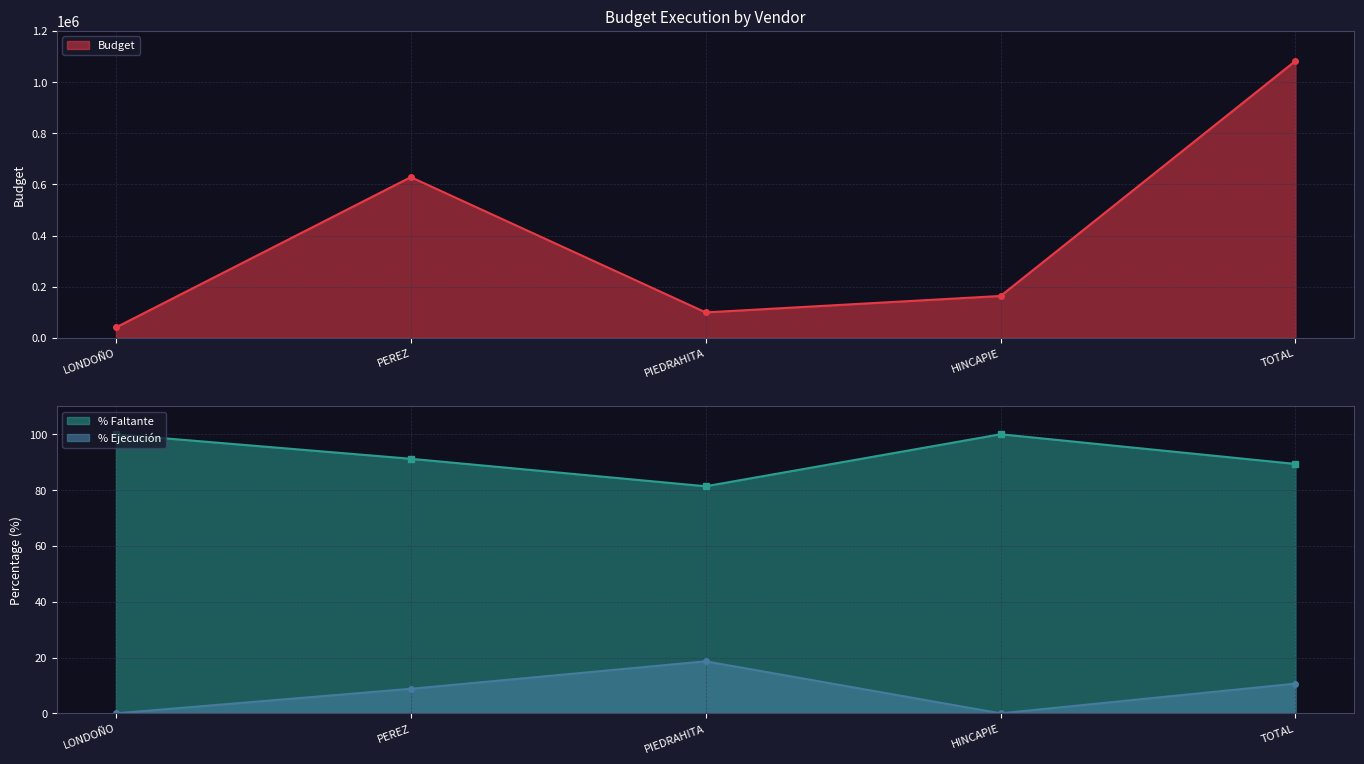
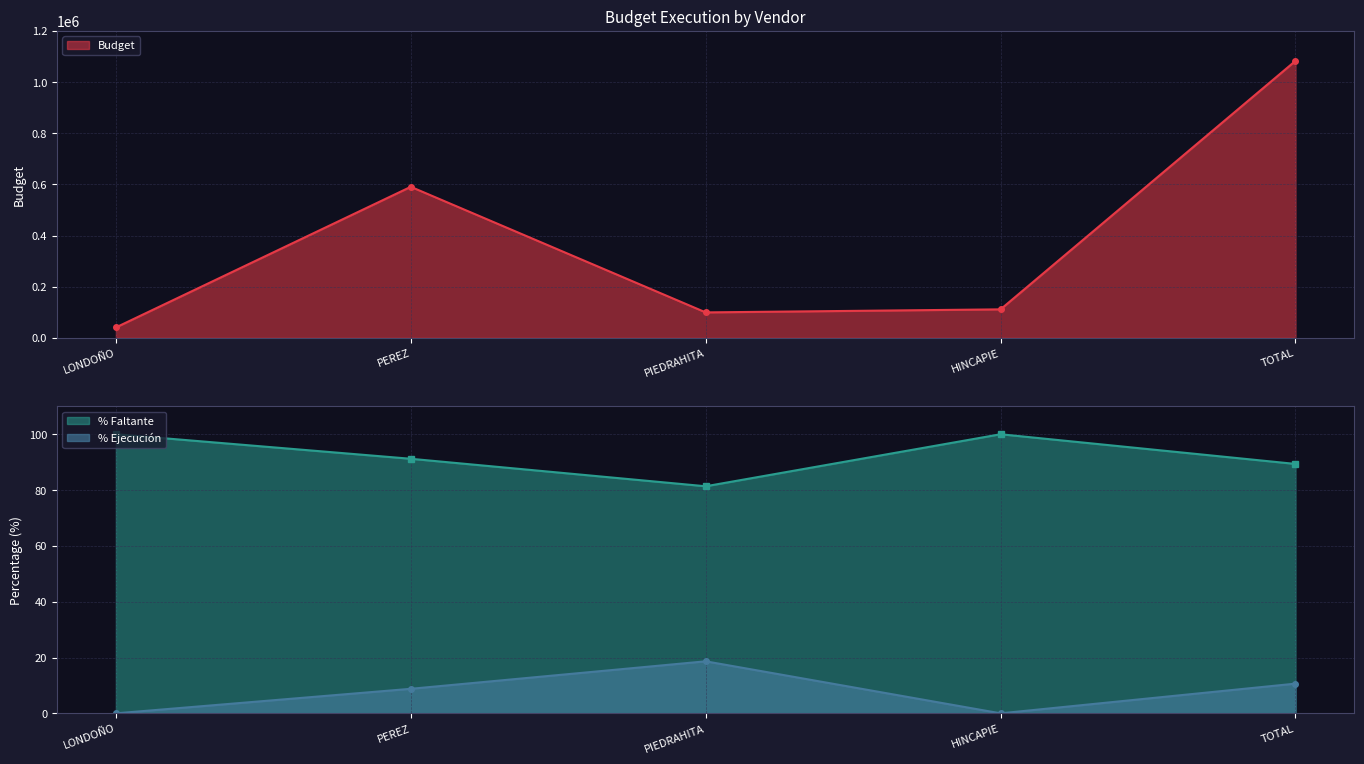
Budget Execution by Vendor, PEREZ: 630000 -> 590000
Budget Execution by Vendor, HINCAPIE: 160000 -> 110000
